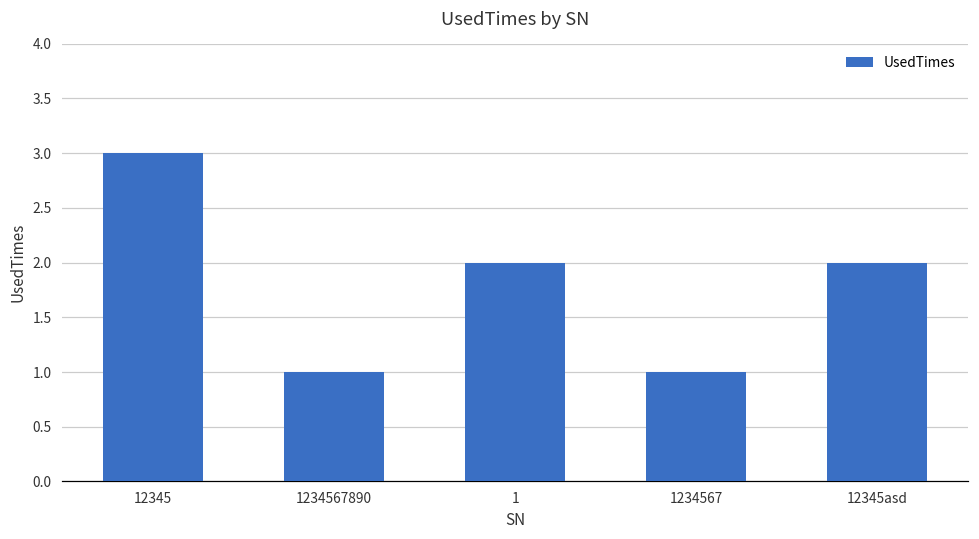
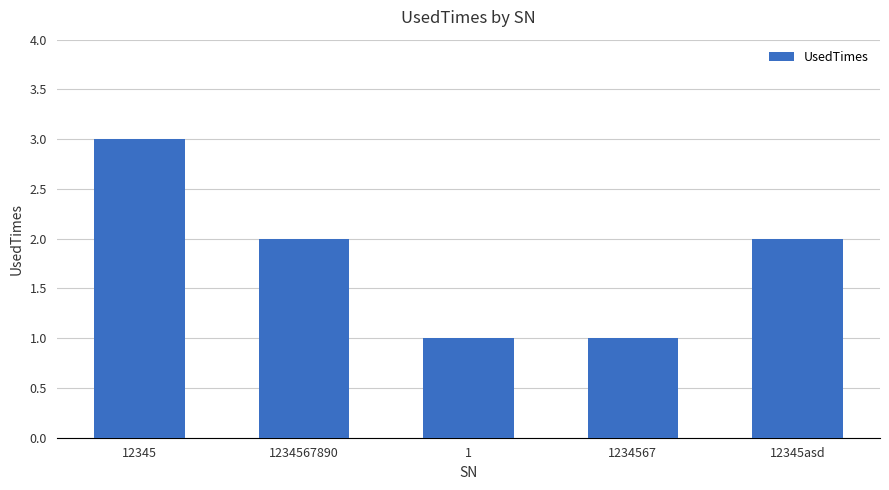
1234567890: 1 -> 2
1: 2 -> 1
